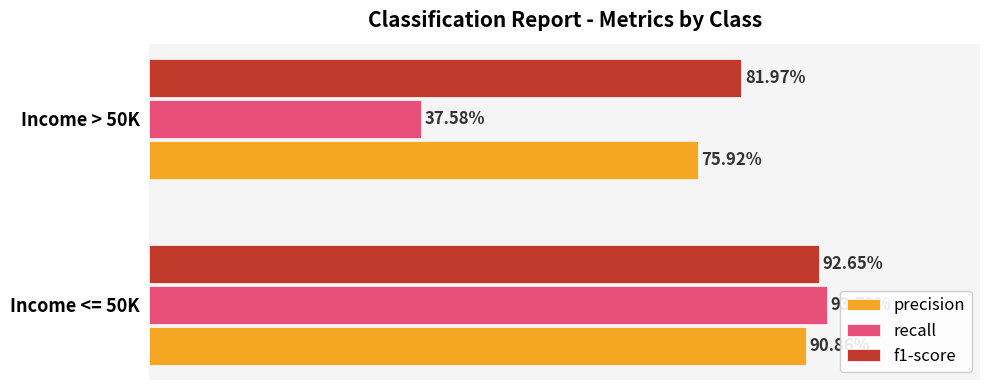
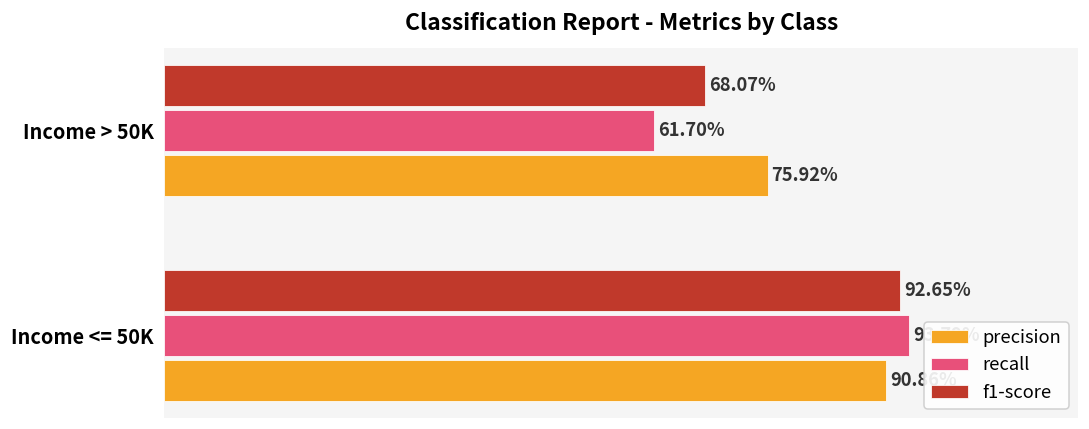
f1-score, Income > 50K: 81.97% -> 68.07%
recall, Income > 50K: 37.58% -> 61.70%
